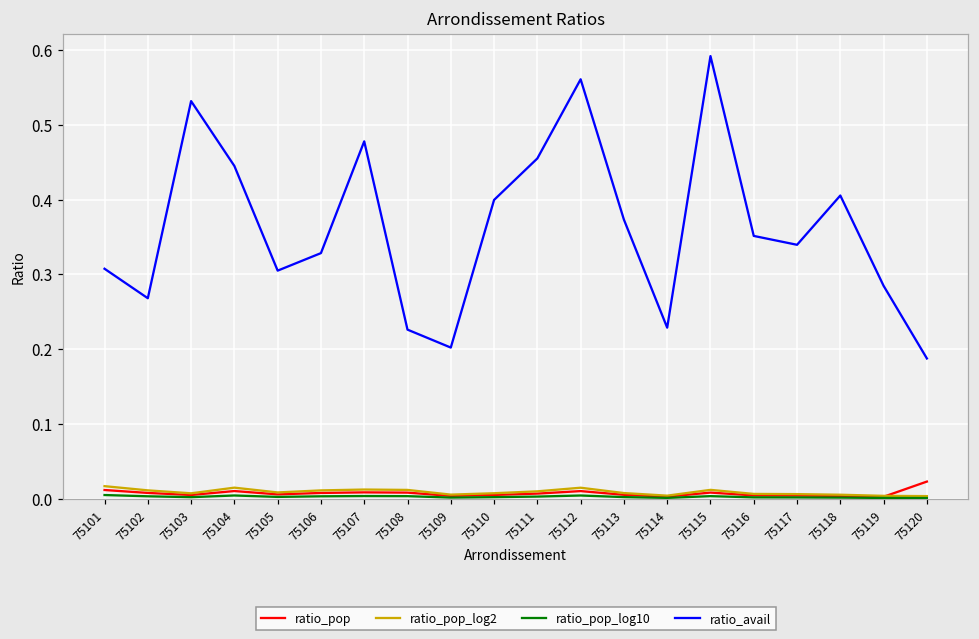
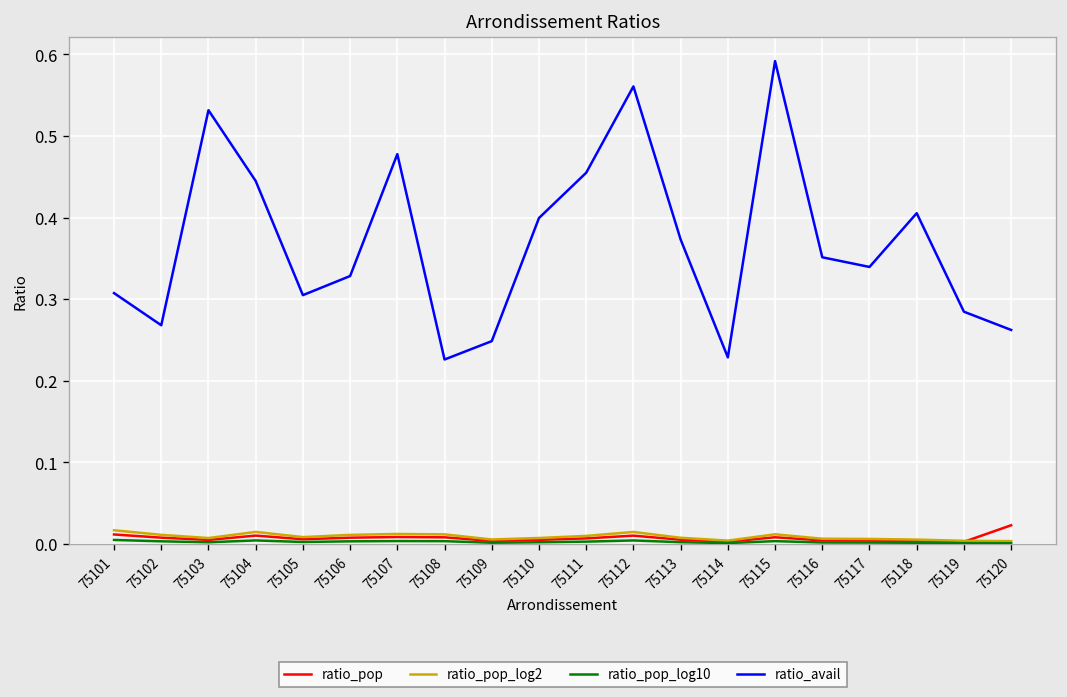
ratio_avail, 75109: 0.20 -> 0.25
ratio_avail, 75120: 0.19 -> 0.26
